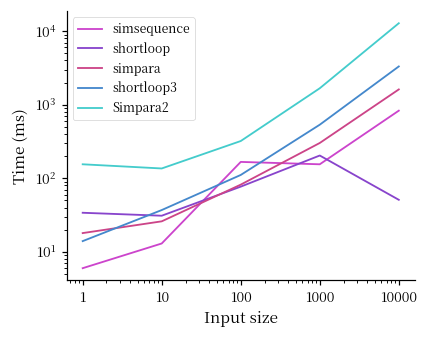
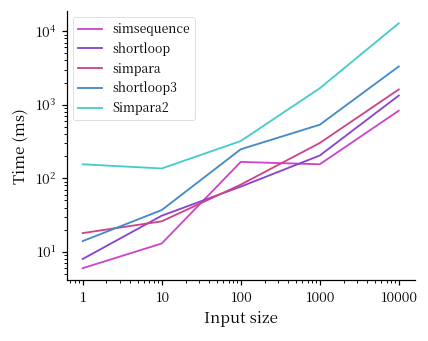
shortloop, 1: 30 -> 8
shortloop3, 100: 110 -> 250
shortloop, 10000: 50 -> 1300
